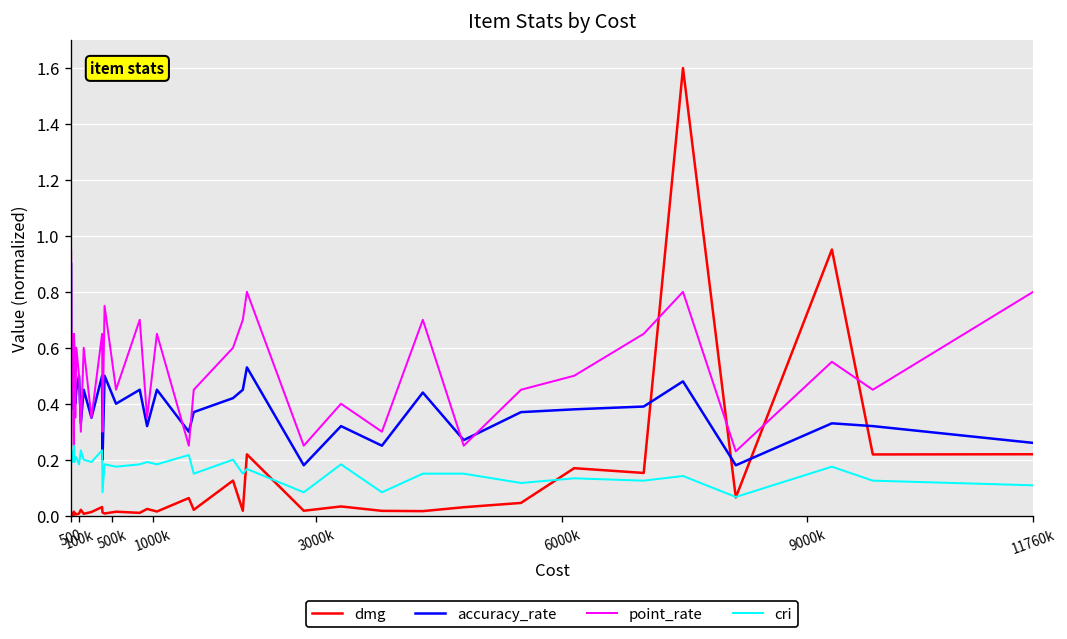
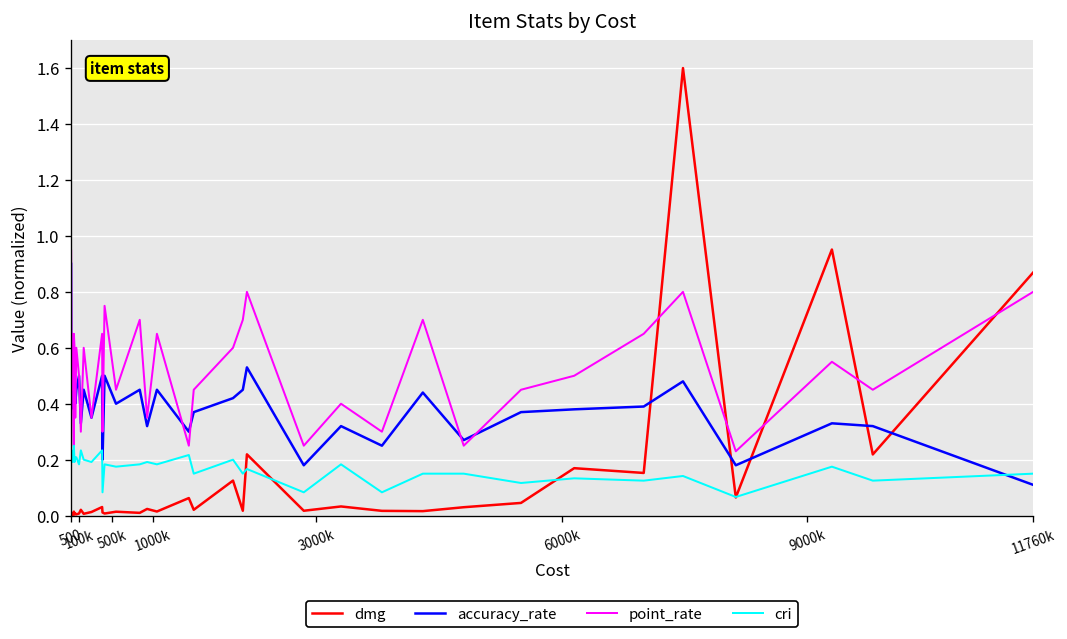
dmg, 11760k: 0.22 -> 0.87
accuracy_rate, 11760k: 0.26 -> 0.11
cri, 11760k: 0.11 -> 0.15
